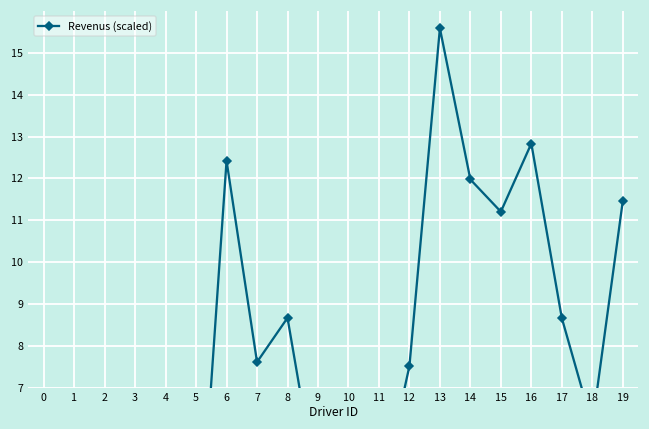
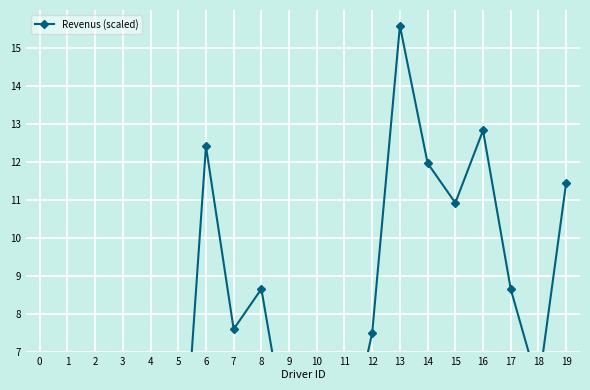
15: 11.2 -> 10.9
